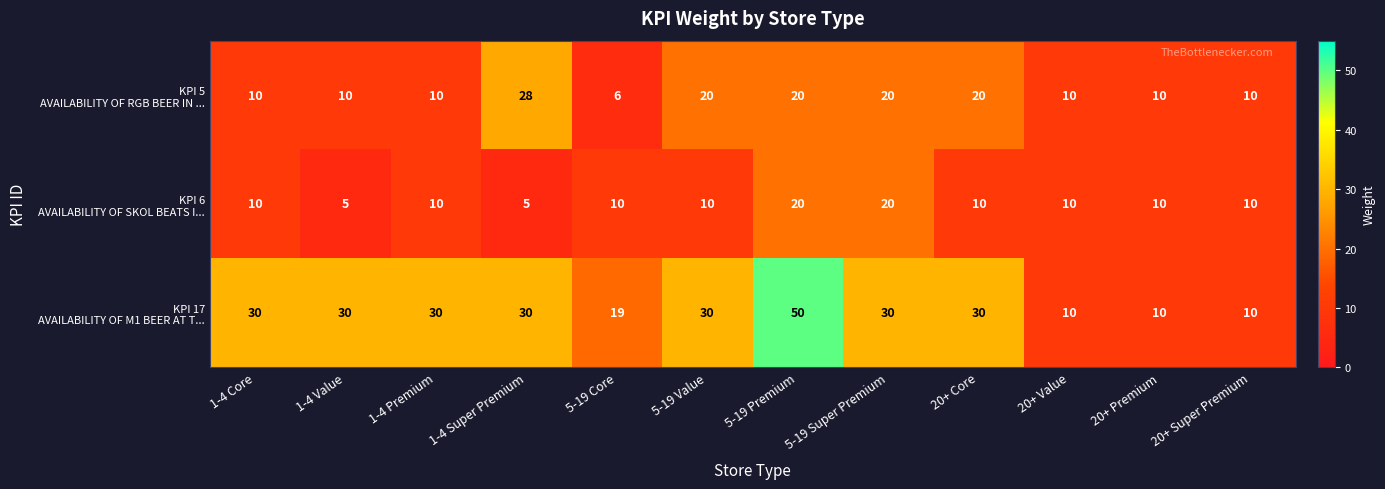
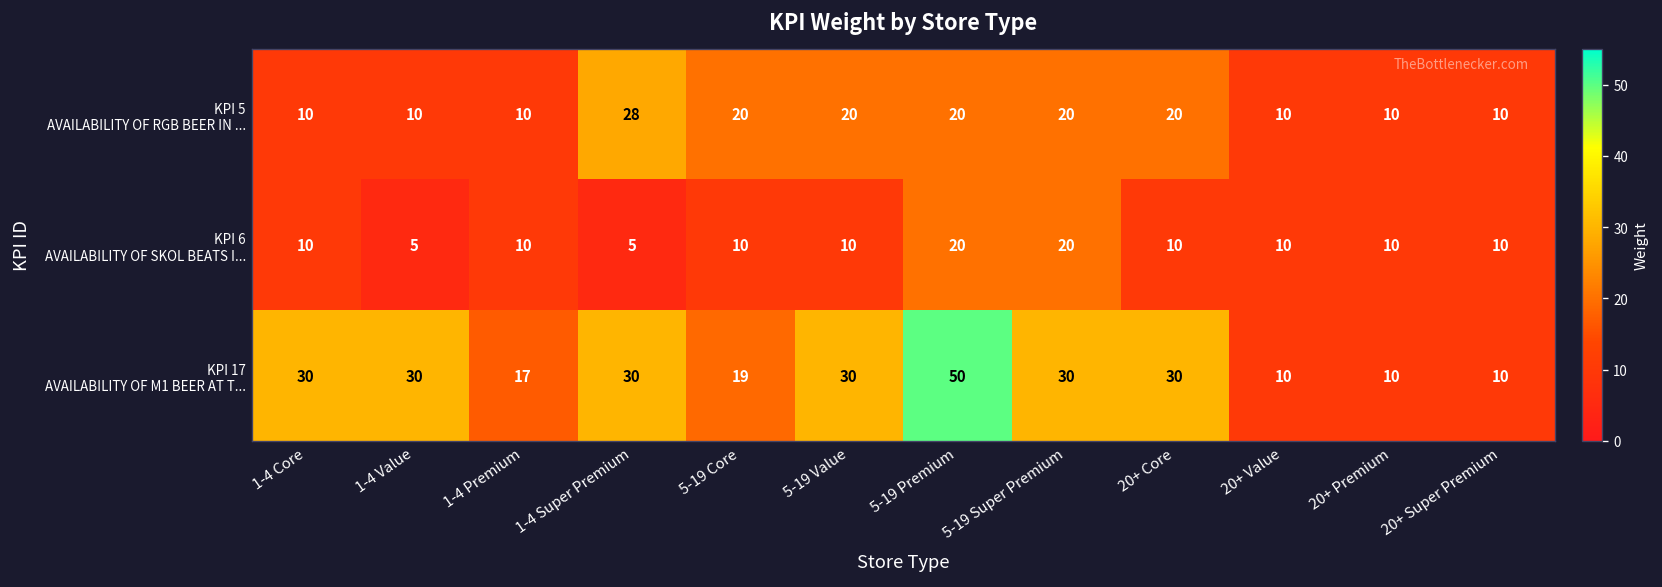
KPI 5 AVAILABILITY OF RGB BEER IN ..., 5-19 Core: 6 -> 20
KPI 17 AVAILABILITY OF M1 BEER AT T..., 1-4 Premium: 30 -> 17
